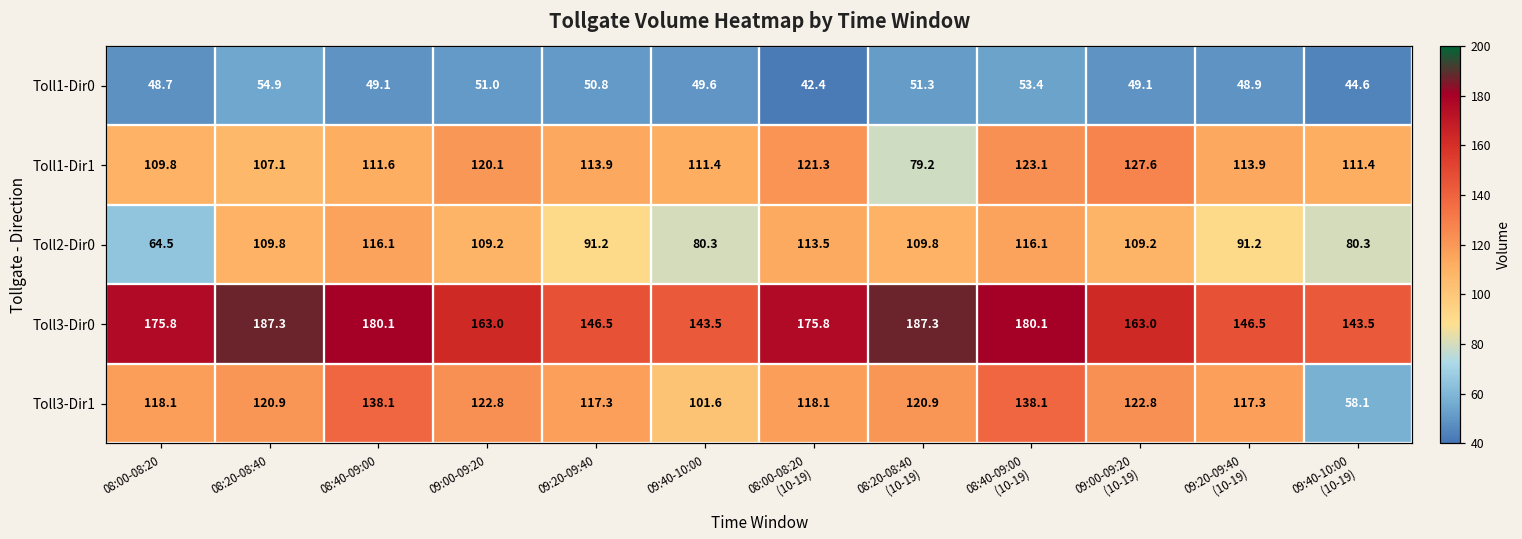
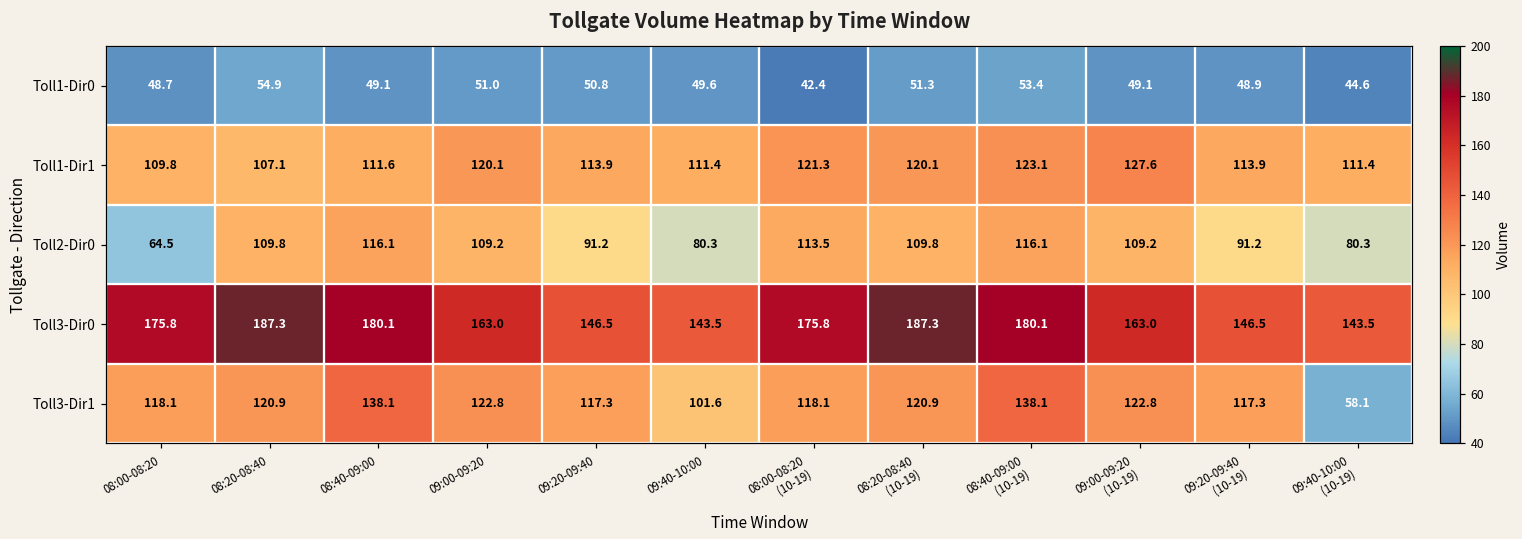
Toll1-Dir1, 08:20-08:40 (10-19): 79.2 -> 120.1
